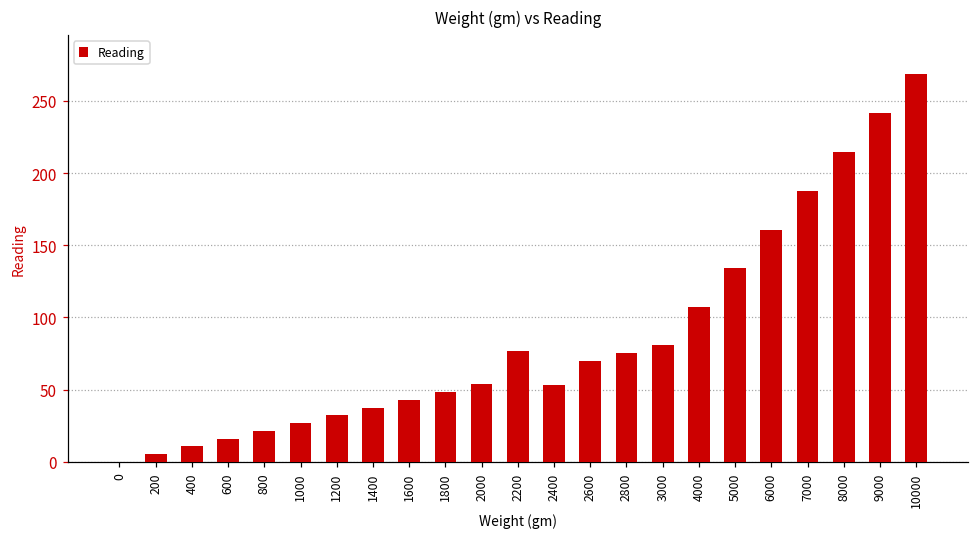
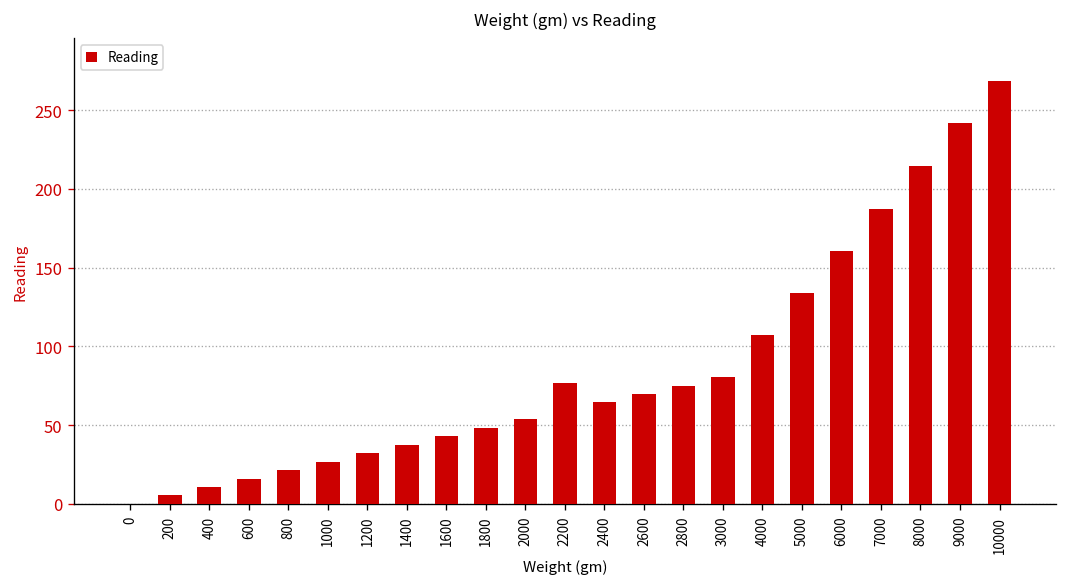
2400: 53 -> 65
